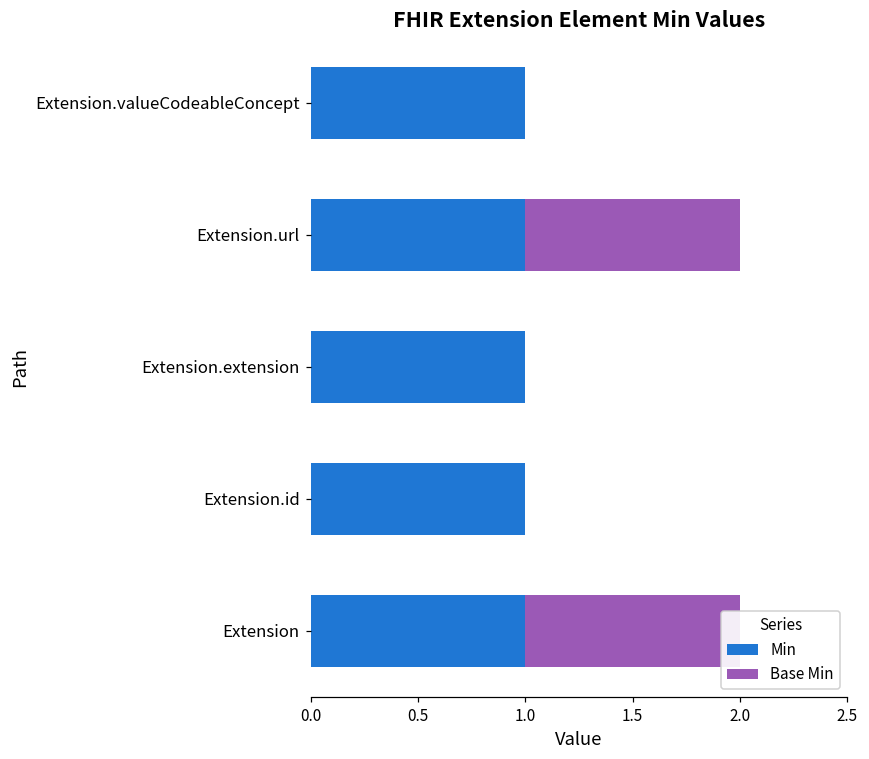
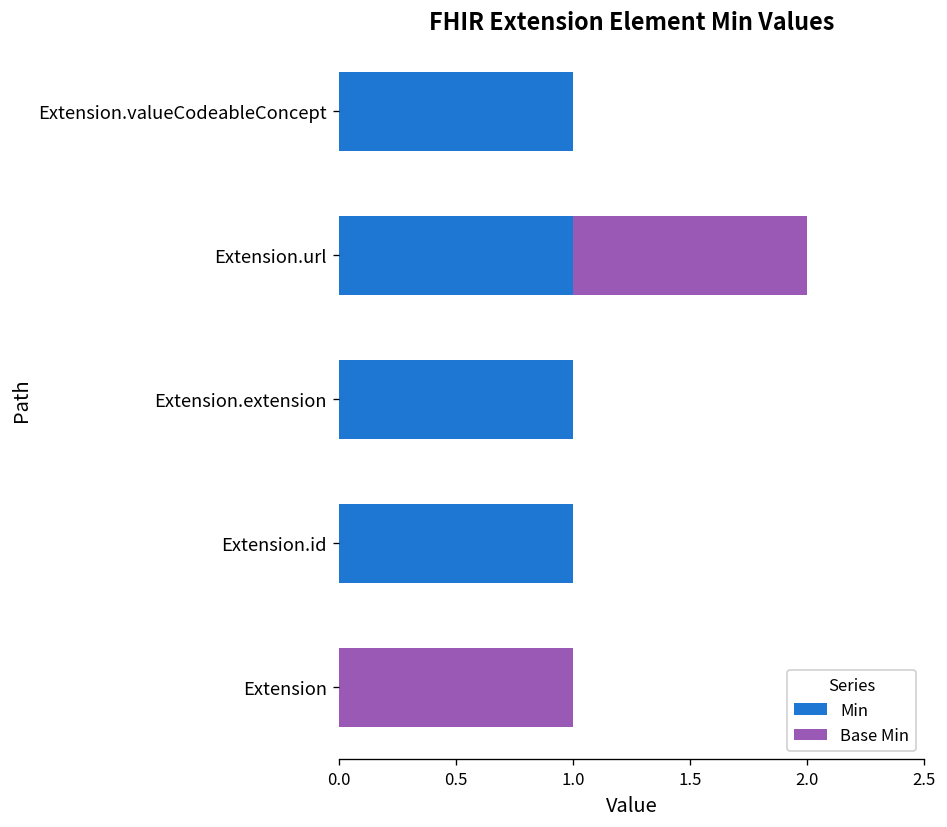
Min, Extension: 1 -> 0
